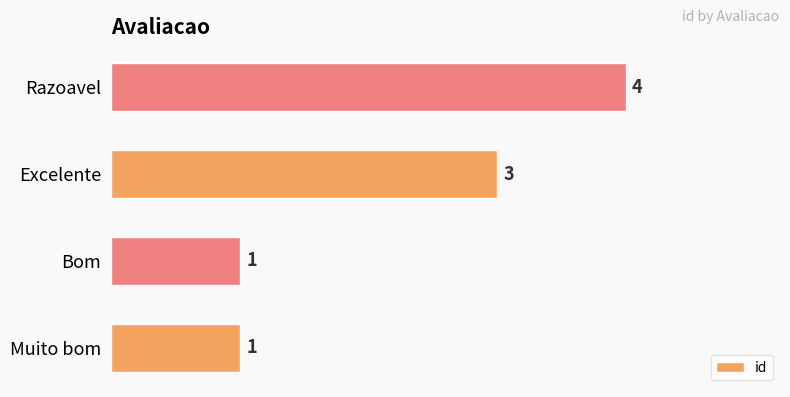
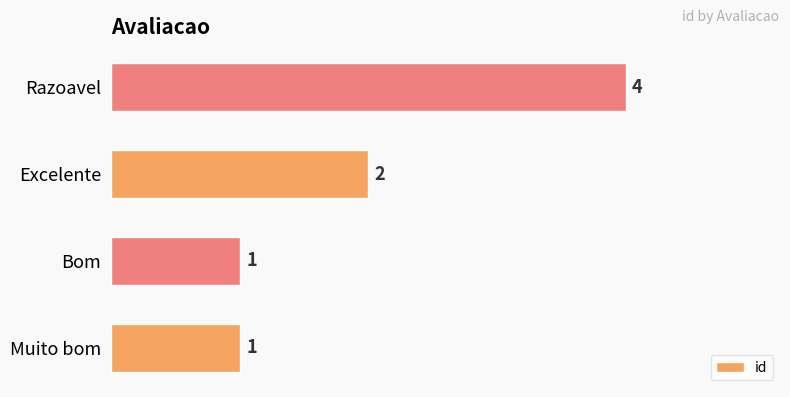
Excelente: 3 -> 2
